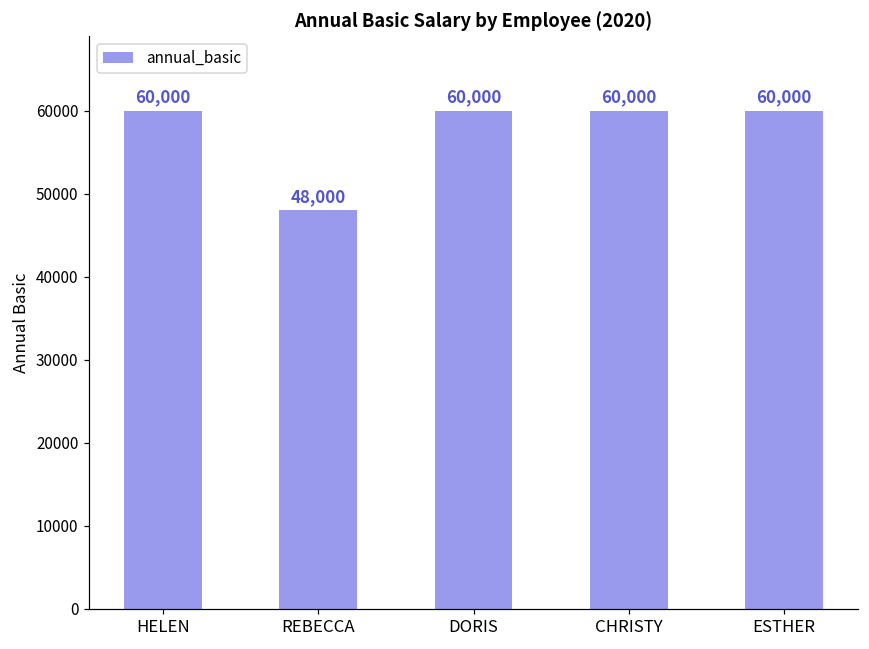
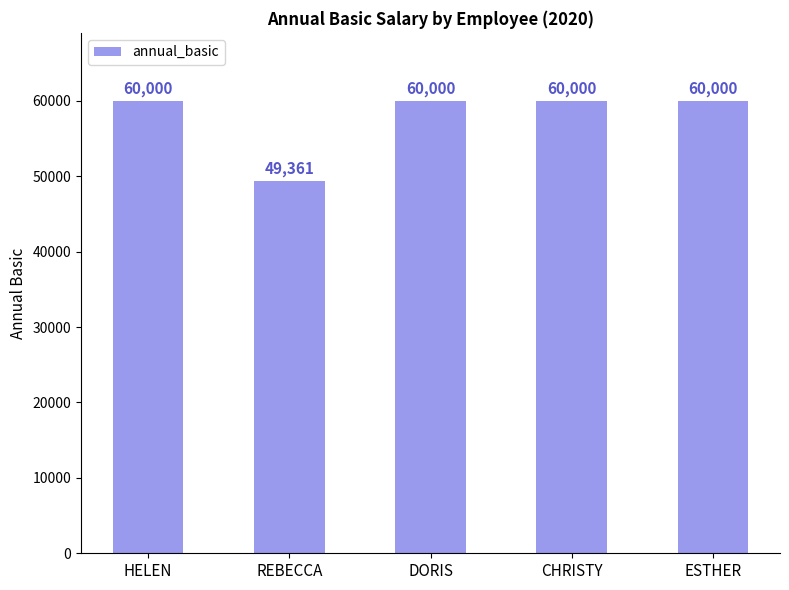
REBECCA: 48,000 -> 49,361
